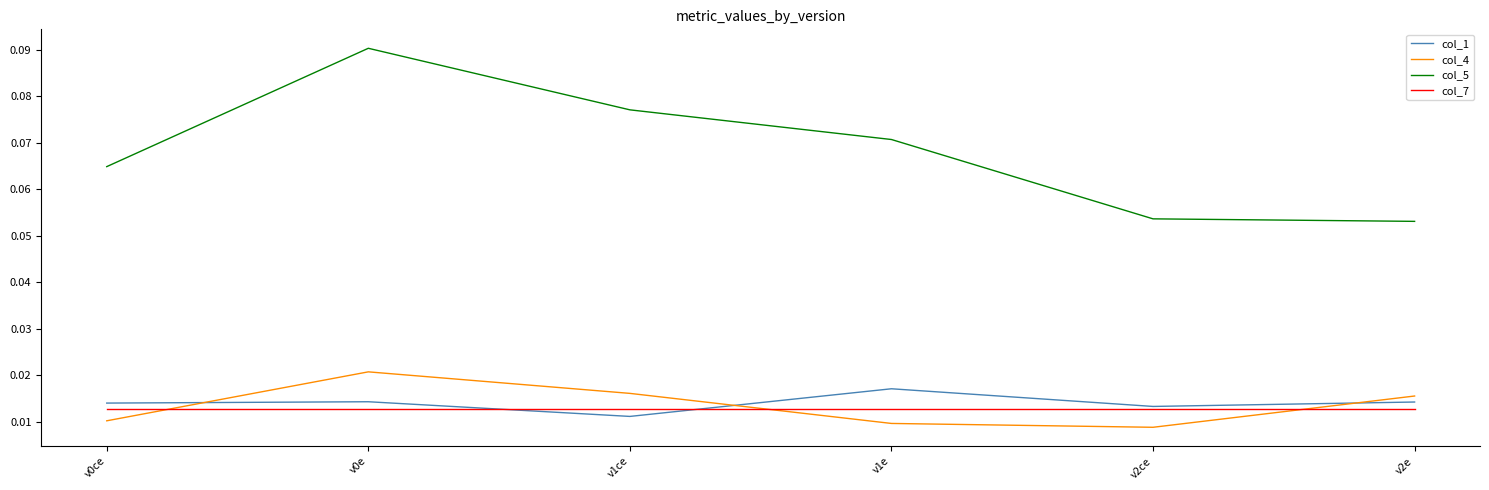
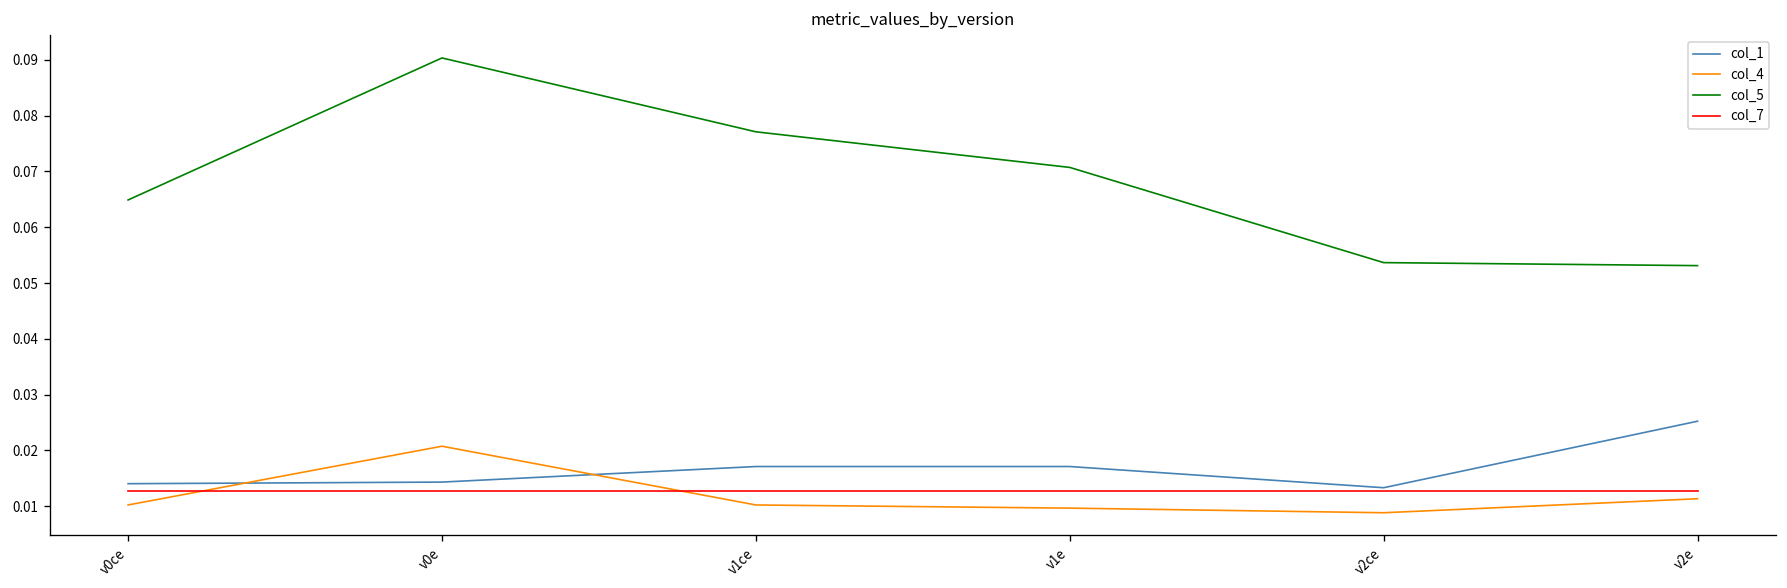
col_1, v1ce: 0.011 -> 0.017
col_4, v1ce: 0.016 -> 0.010
col_1, v2e: 0.014 -> 0.025
col_4, v2e: 0.016 -> 0.011
